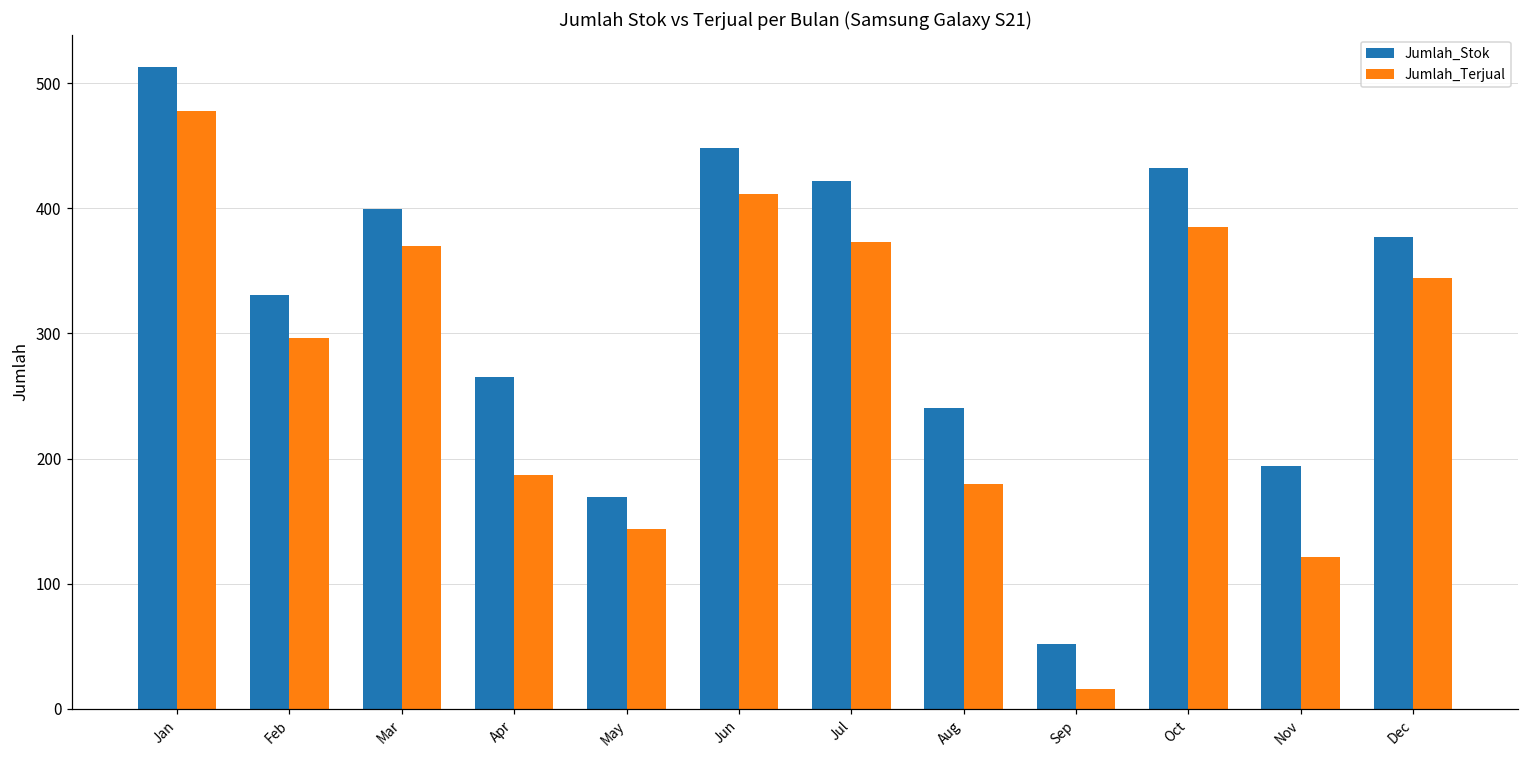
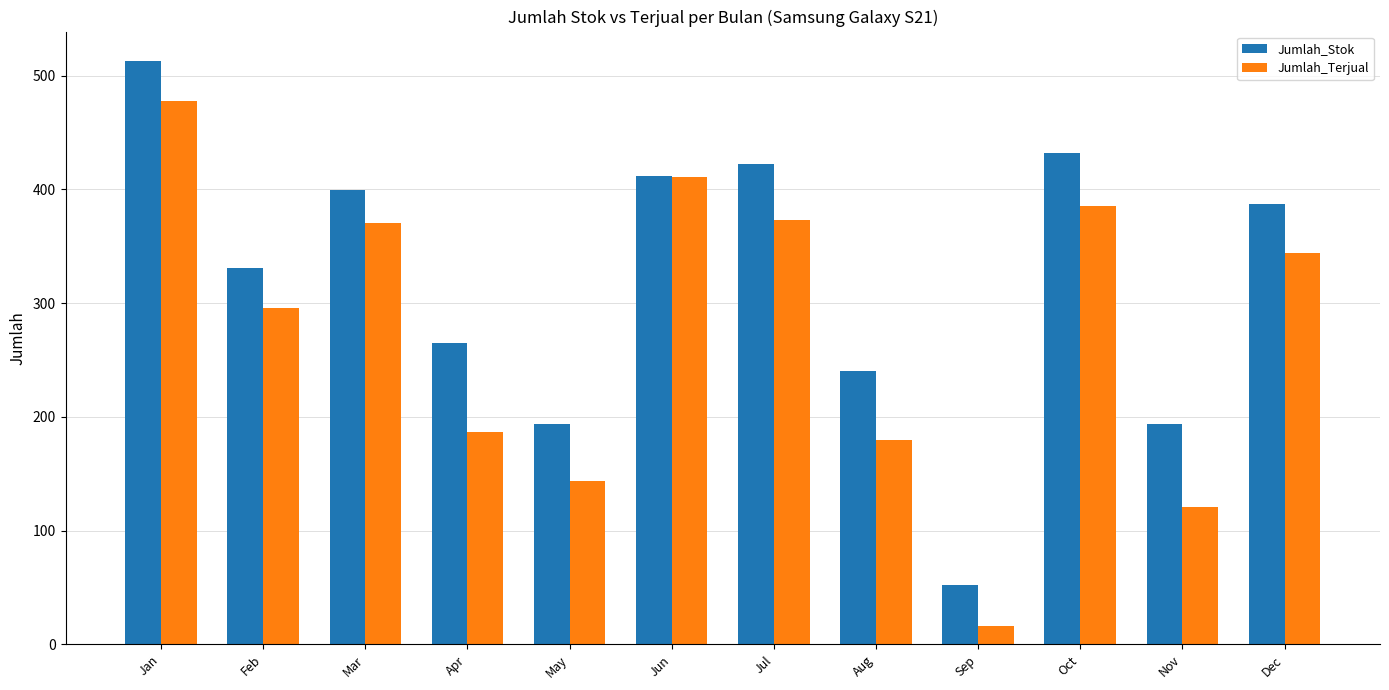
Jumlah_Stok, May: 169 -> 194
Jumlah_Stok, Jun: 448 -> 412
Jumlah_Stok, Dec: 377 -> 387
